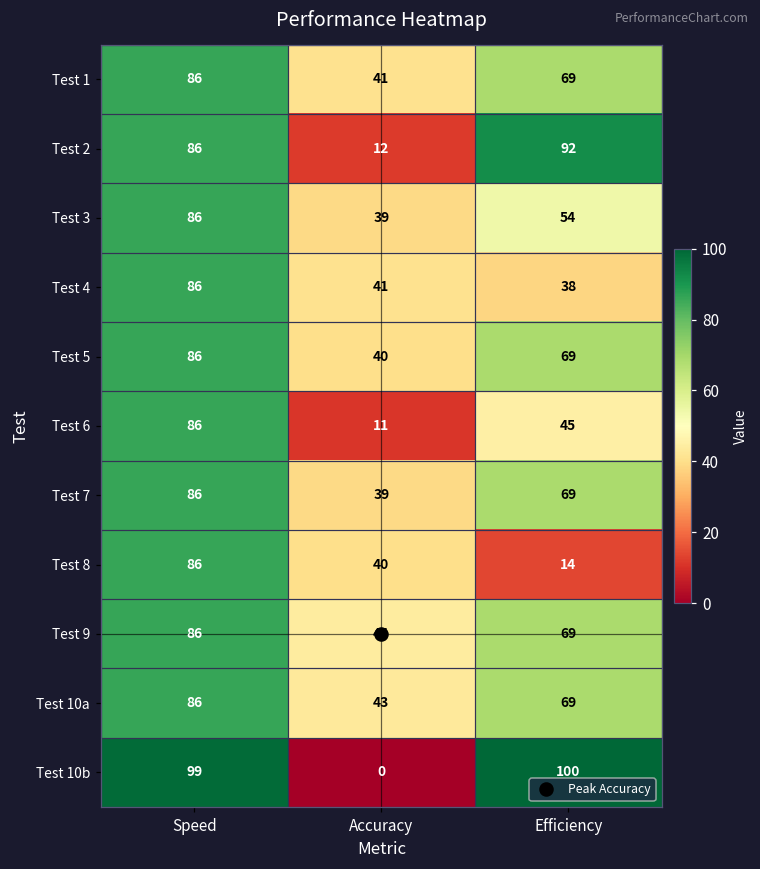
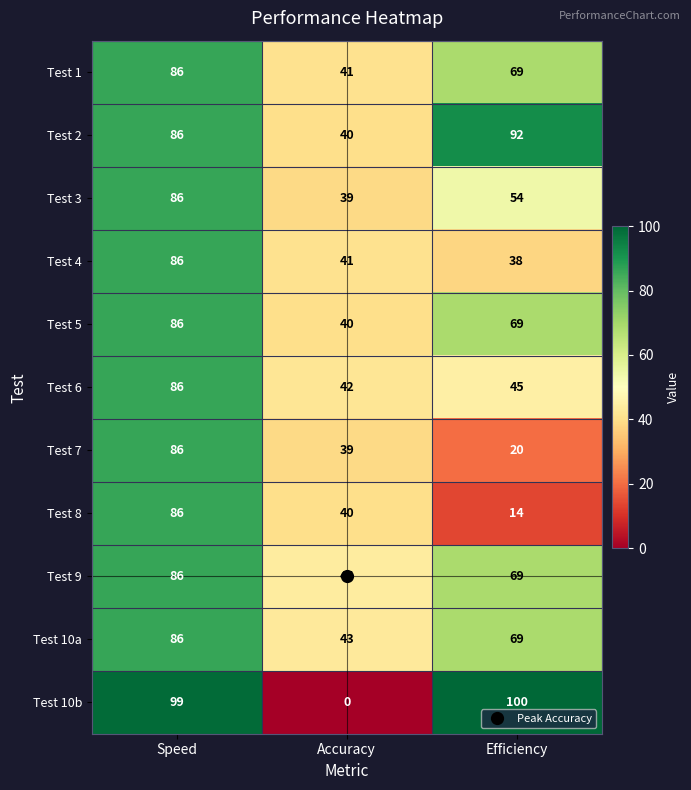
Test 2, Accuracy: 12 -> 40
Test 6, Accuracy: 11 -> 42
Test 7, Efficiency: 69 -> 20
